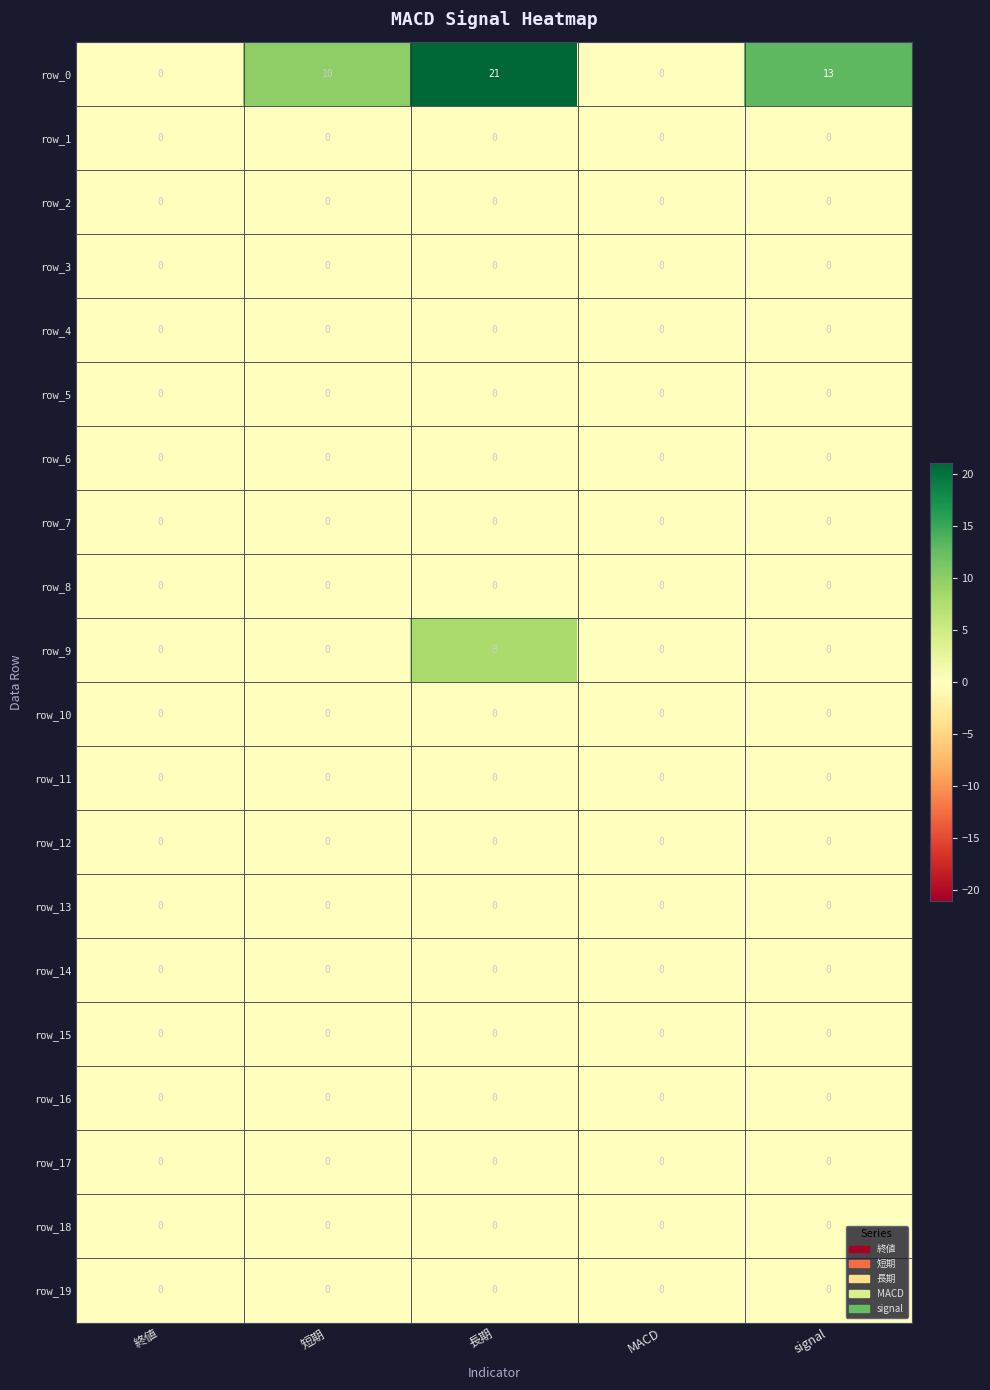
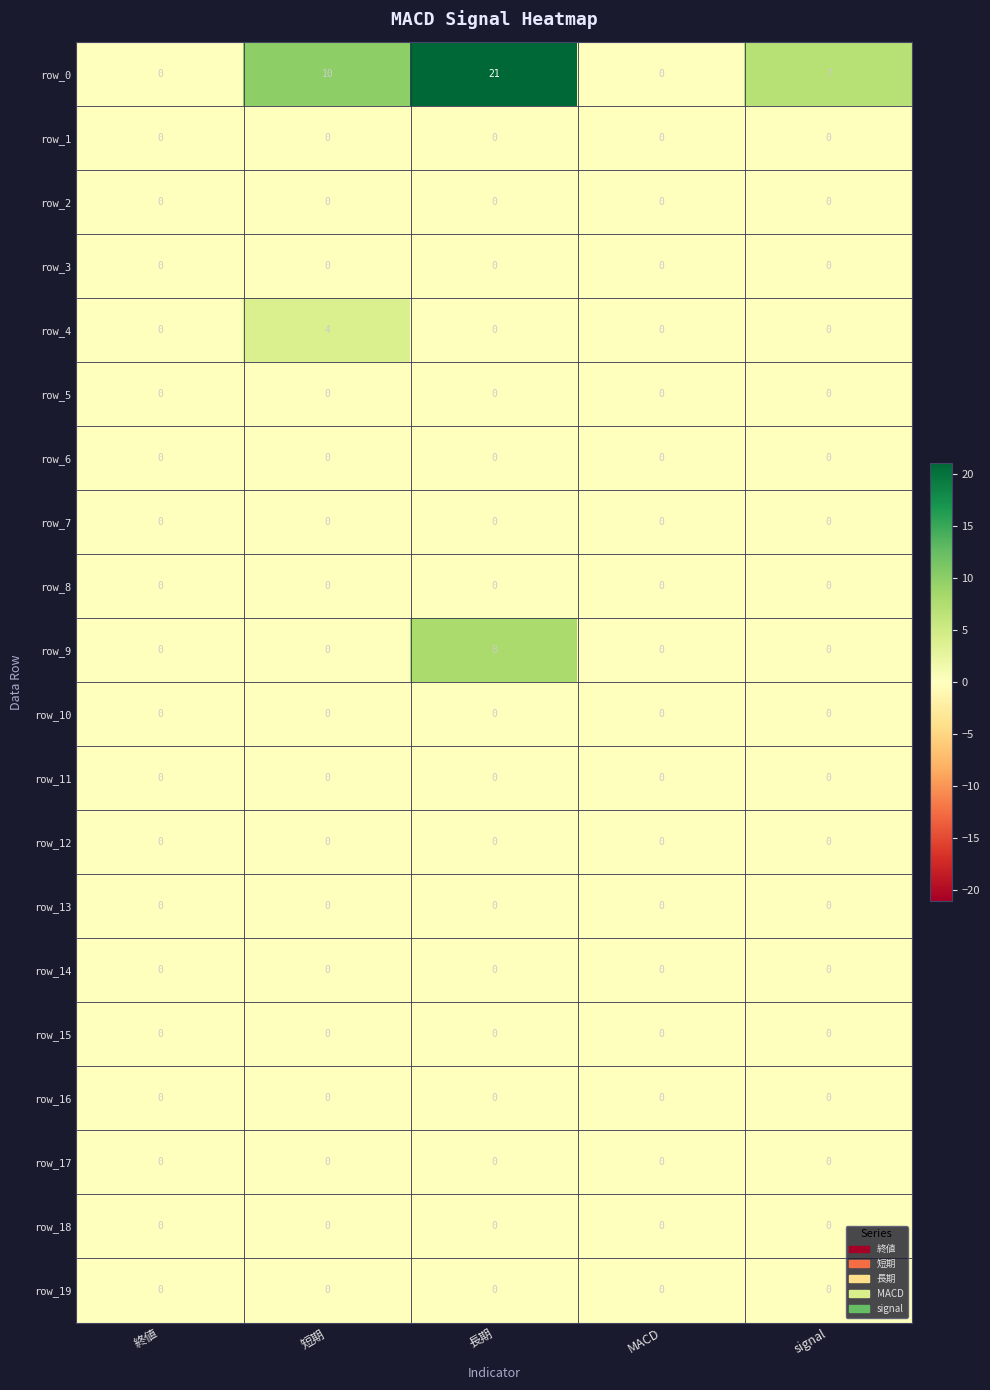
row_0, signal: 13 -> 7
row_4, 短期: 0 -> 4
